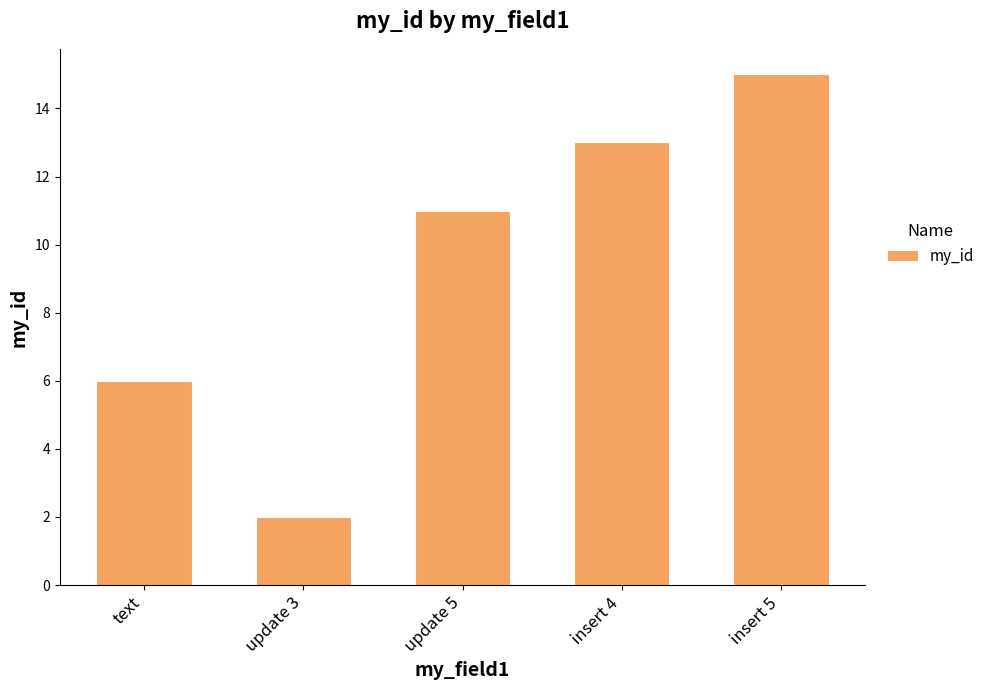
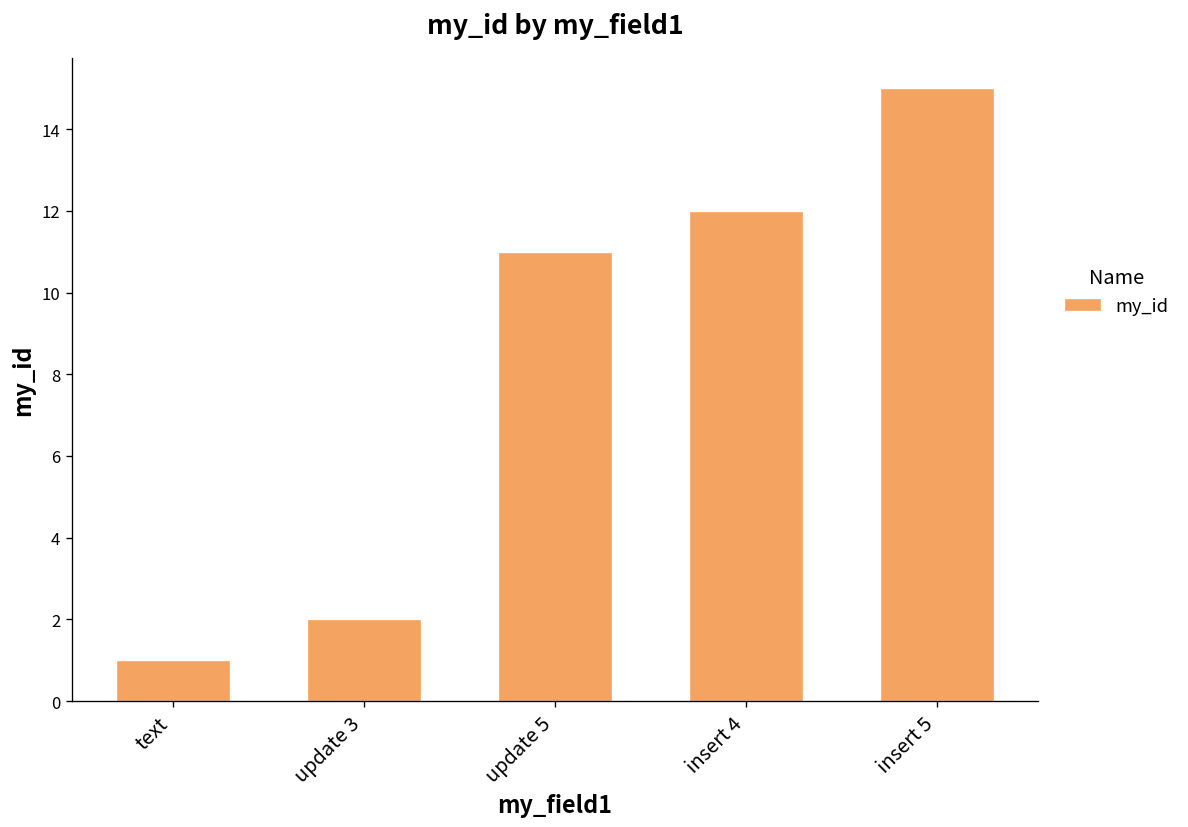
text: 6 -> 1
insert 4: 13 -> 12
